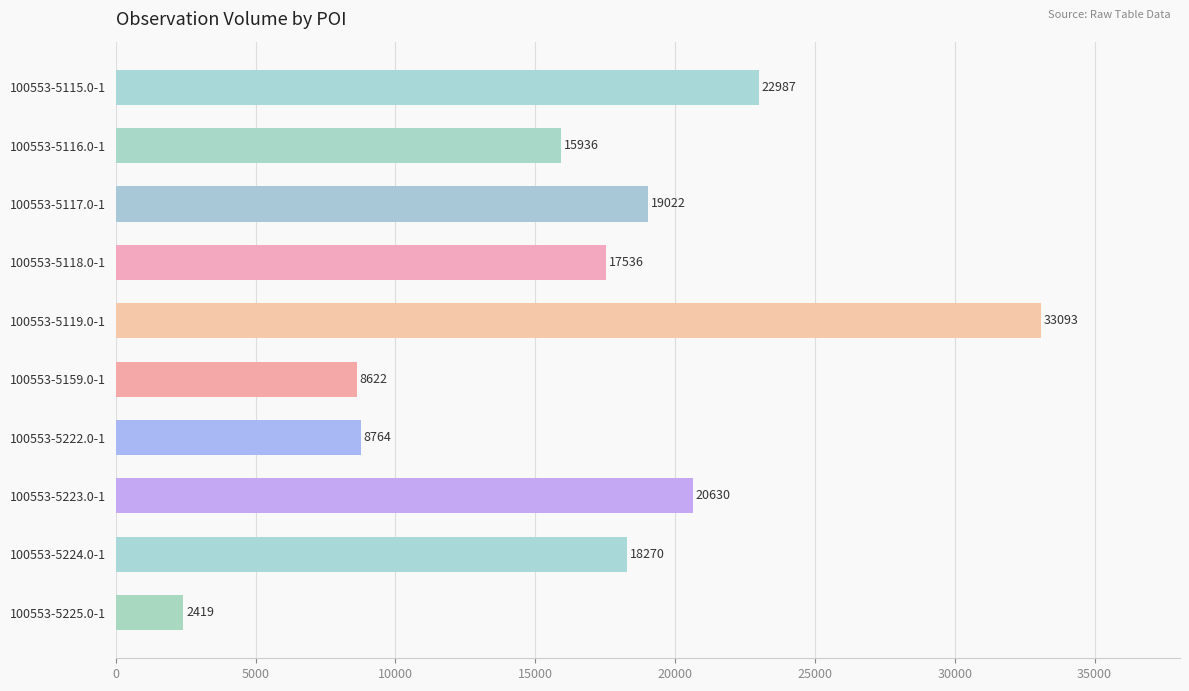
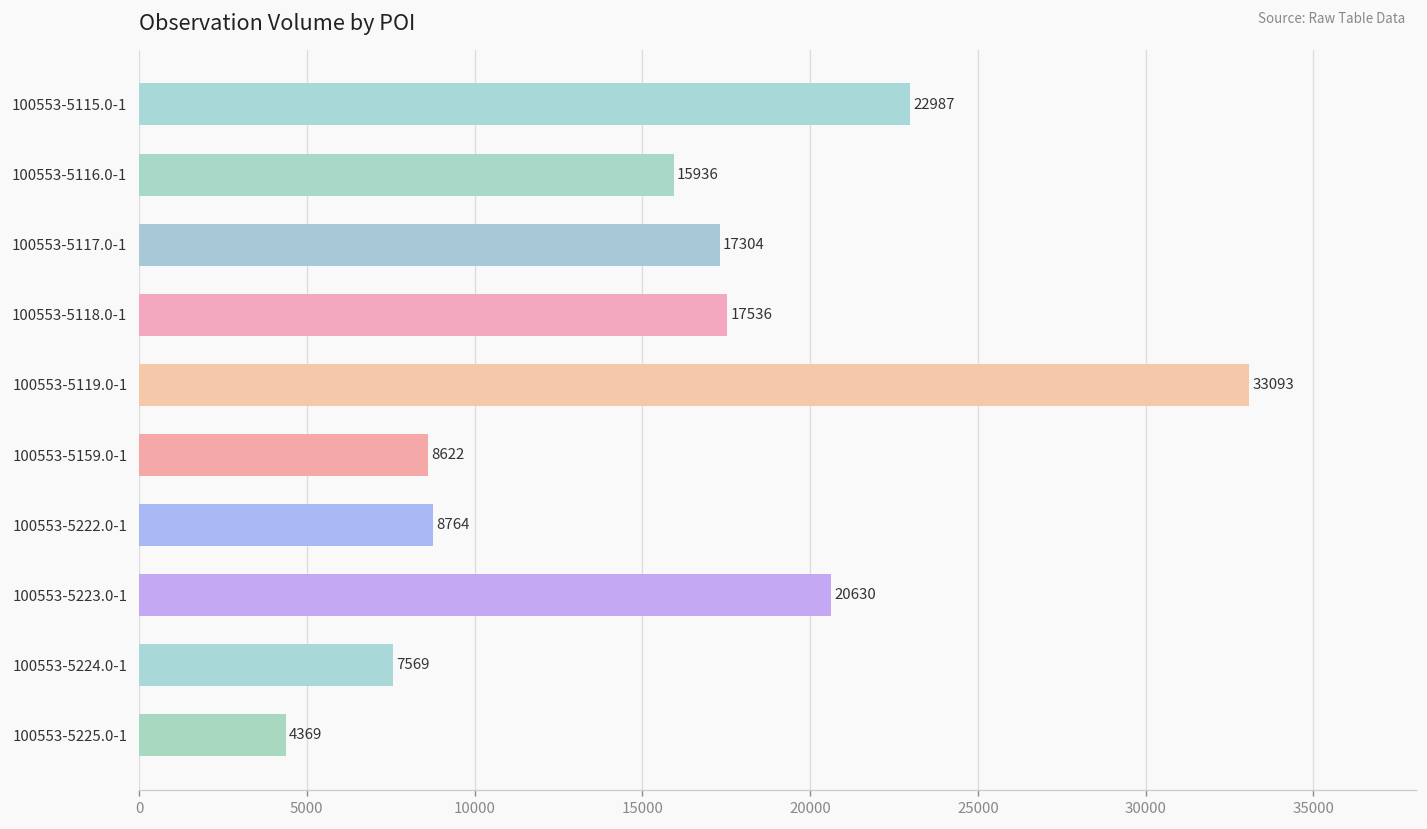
100553-5117.0-1: 19022 -> 17304
100553-5224.0-1: 18270 -> 7569
100553-5225.0-1: 2419 -> 4369
